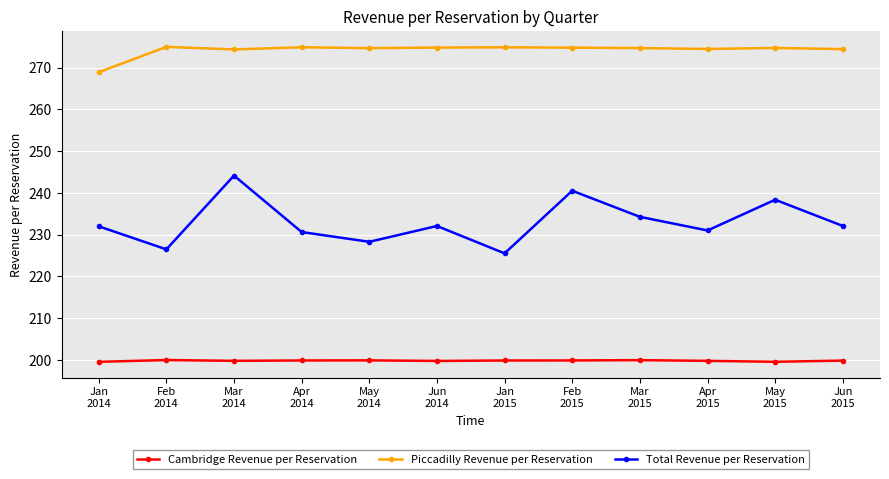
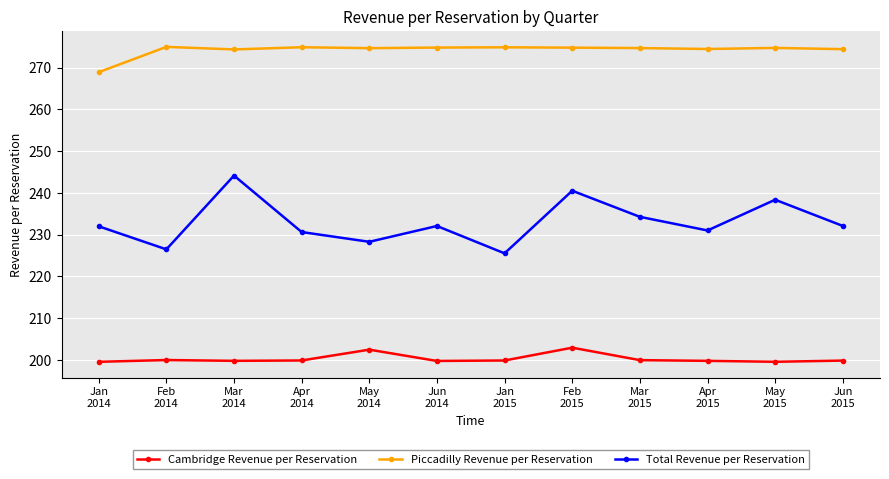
Cambridge Revenue per Reservation, May 2014: 200 -> 202
Cambridge Revenue per Reservation, Feb 2015: 200 -> 203
